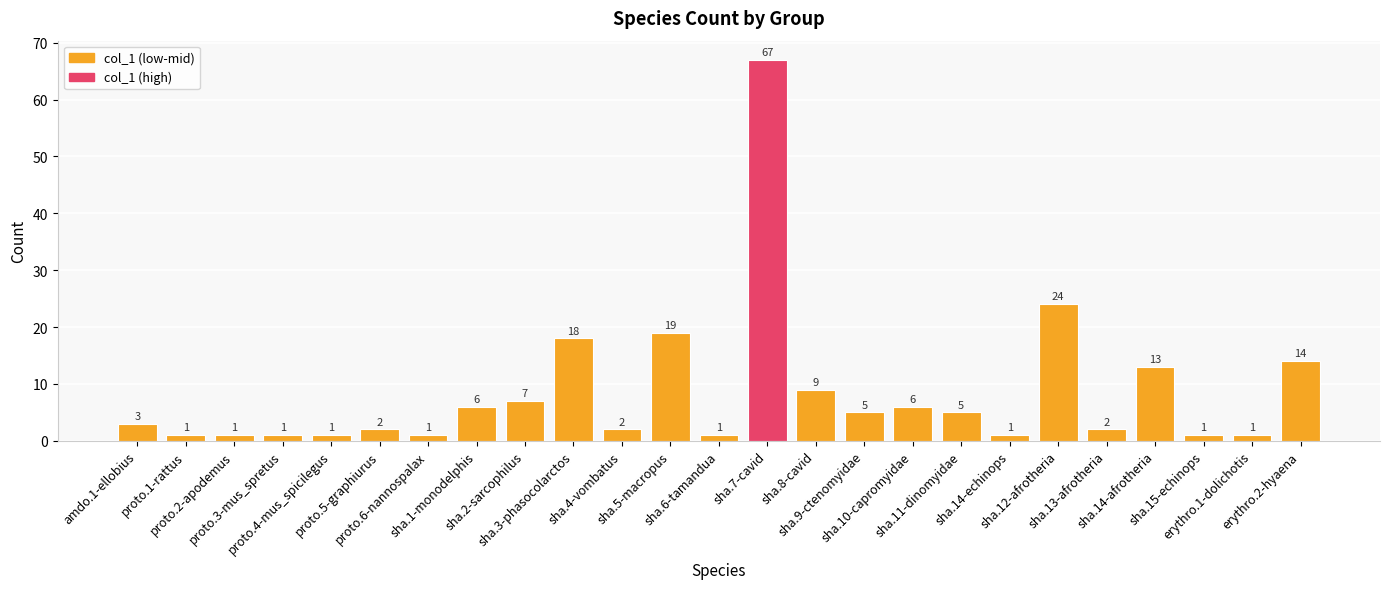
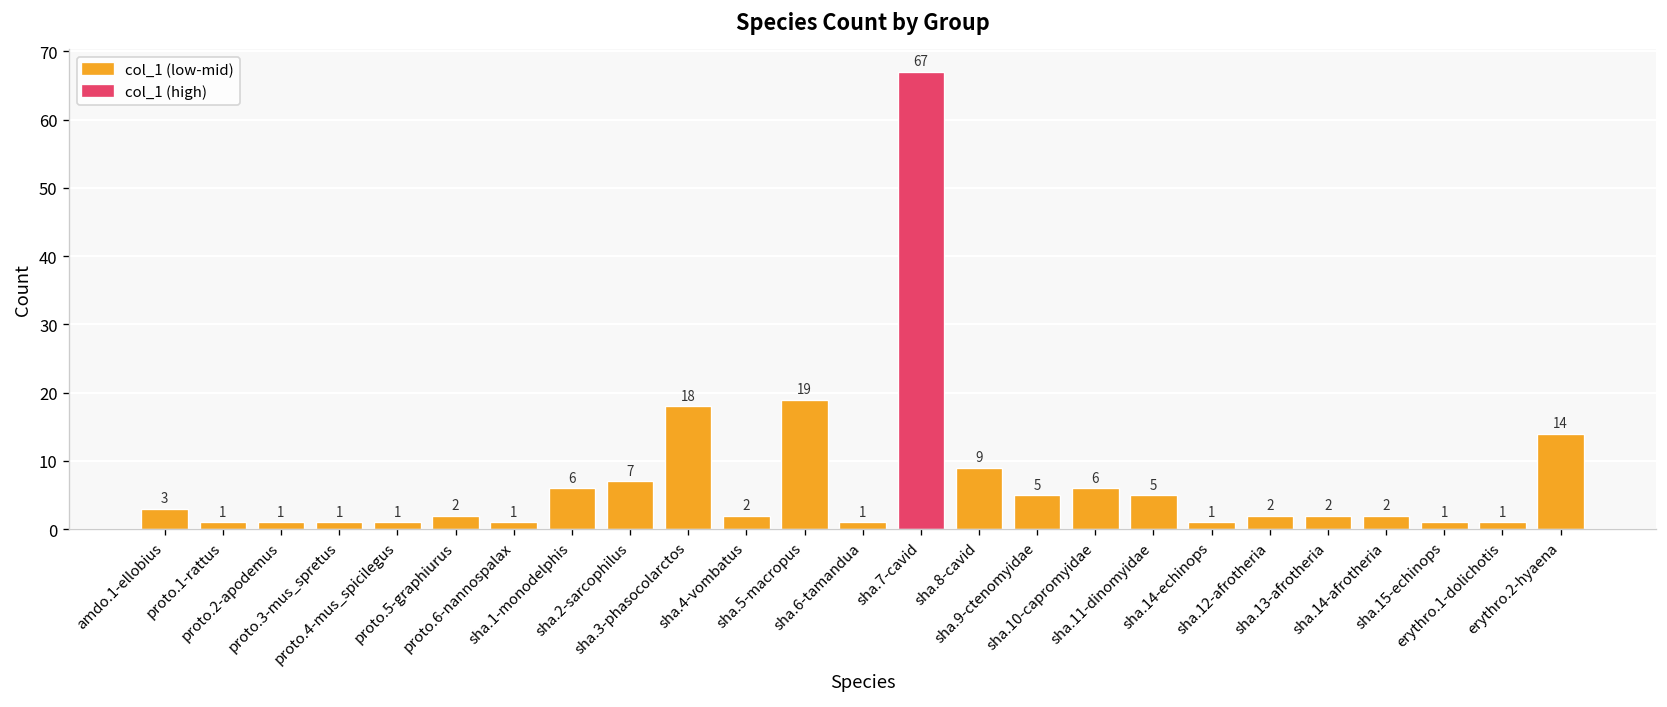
sha.12-afrotheria: 24 -> 2
sha.14-afrotheria: 13 -> 2
